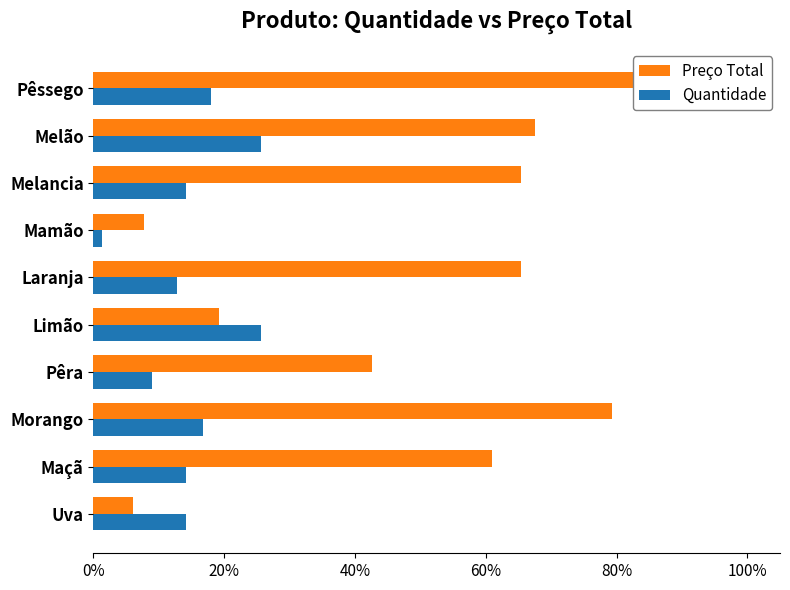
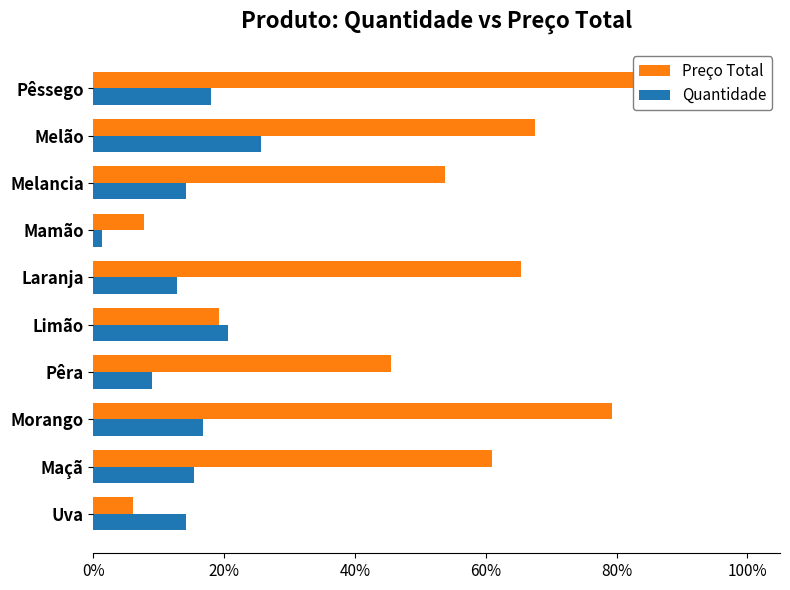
Preço Total, Melancia: 65% -> 54%
Quantidade, Limão: 26% -> 21%
Preço Total, Pêra: 43% -> 46%
Quantidade, Maçã: 14% -> 15%
